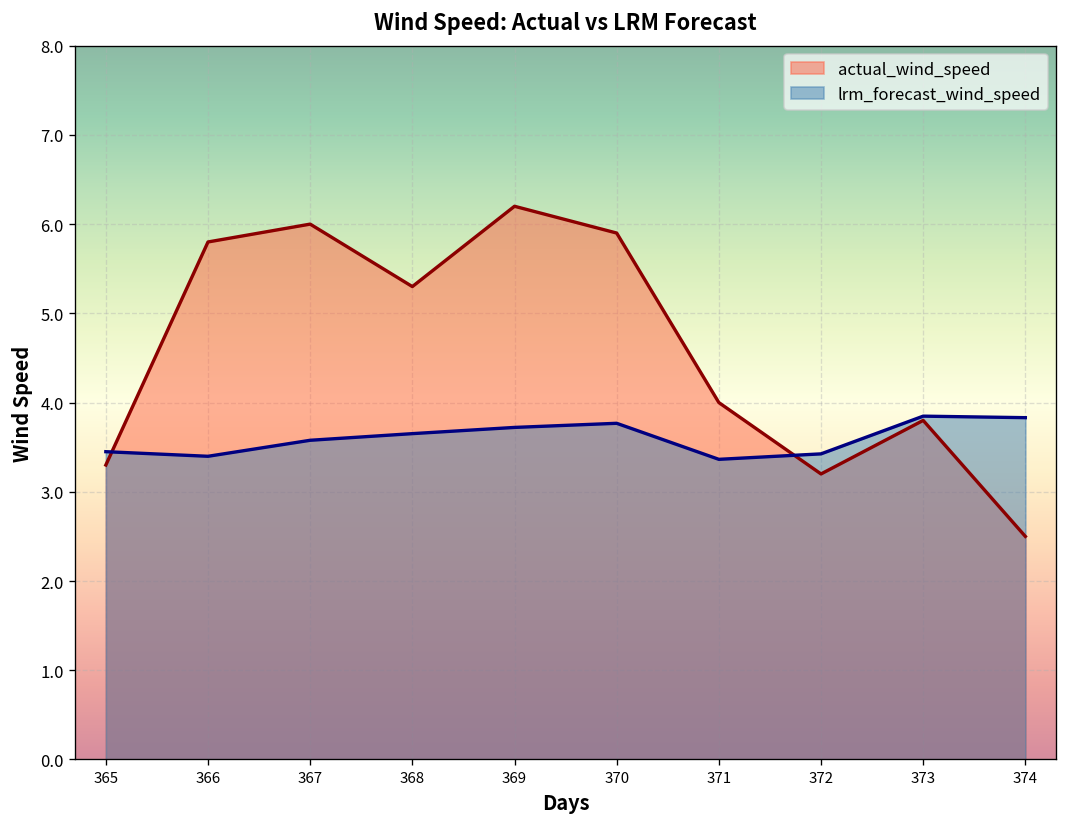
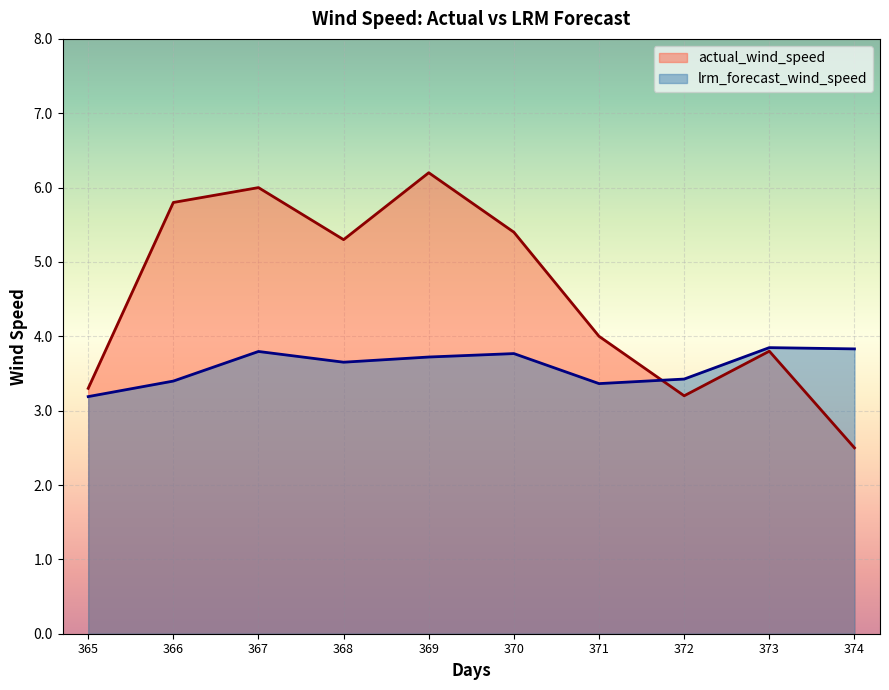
lrm_forecast_wind_speed, 365: 3.4 -> 3.2
lrm_forecast_wind_speed, 367: 3.6 -> 3.8
actual_wind_speed, 370: 5.9 -> 5.4
